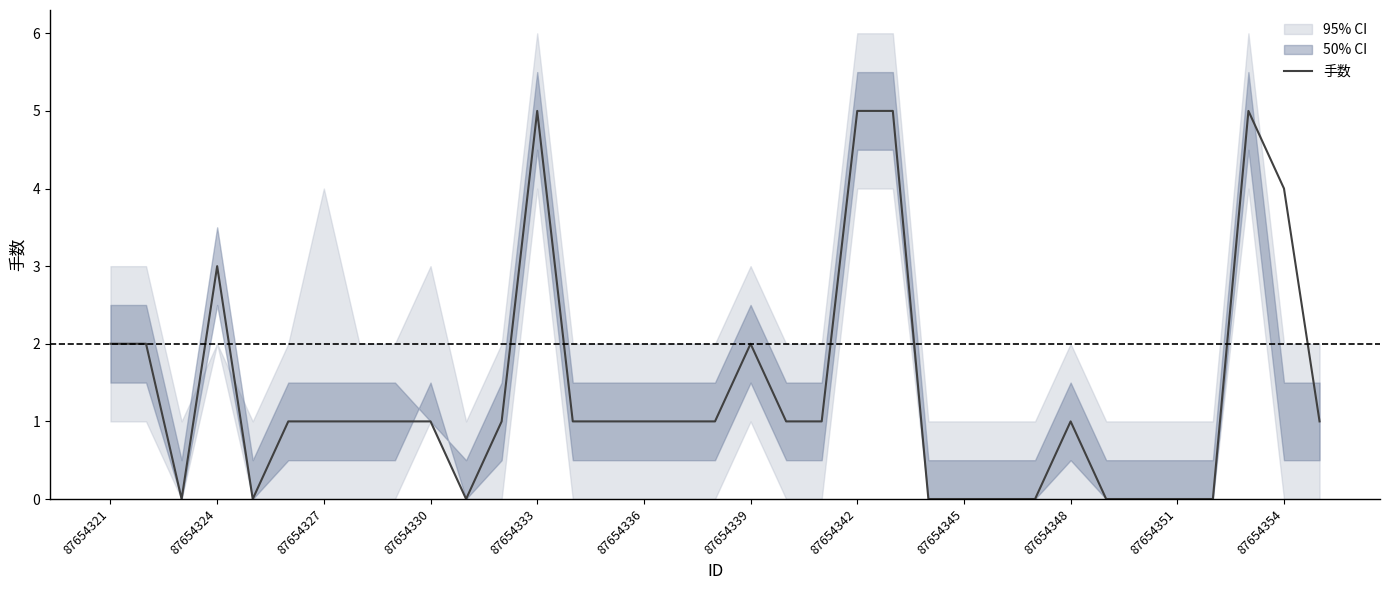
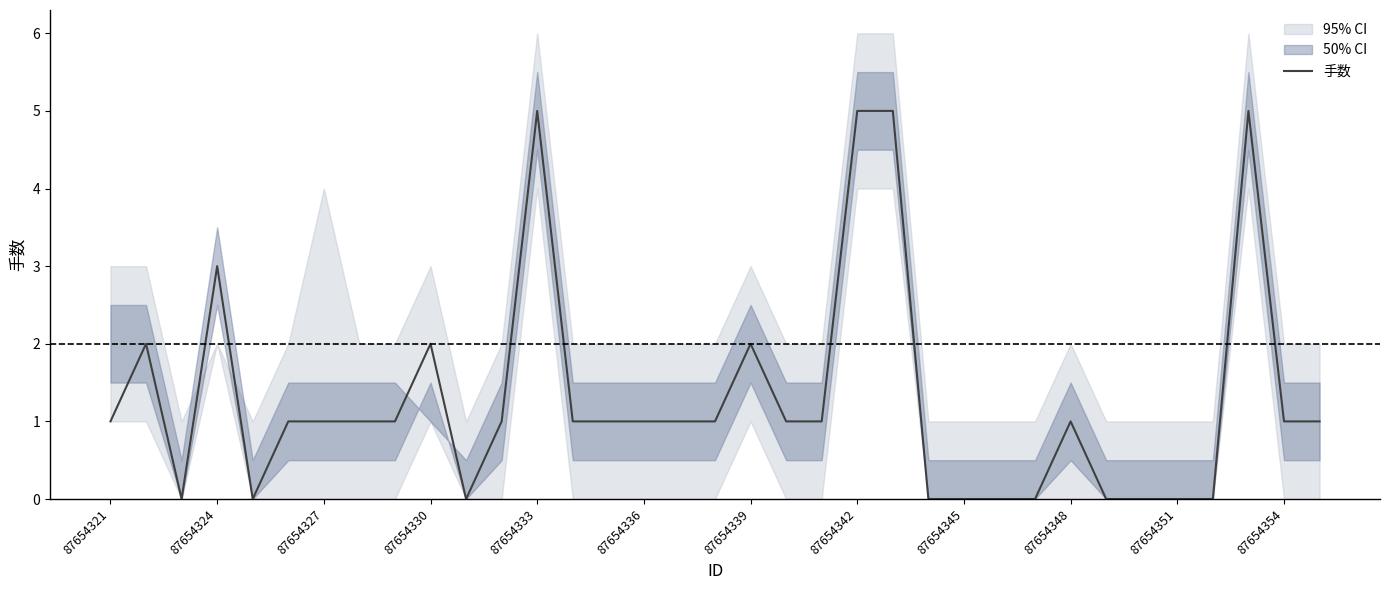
手数, 87654321: 2 -> 1
手数, 87654330: 1 -> 2
手数, 87654354: 4 -> 1
